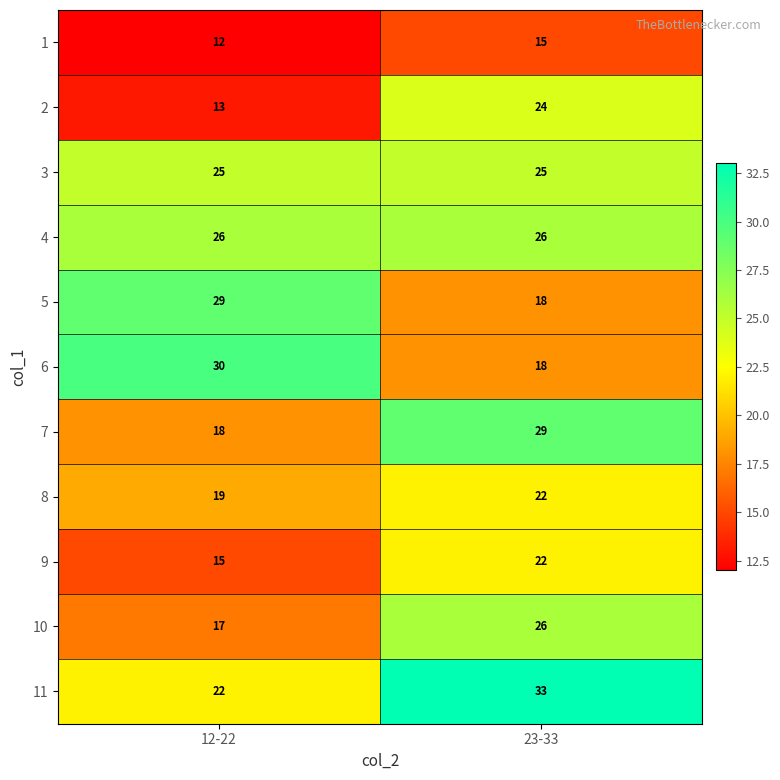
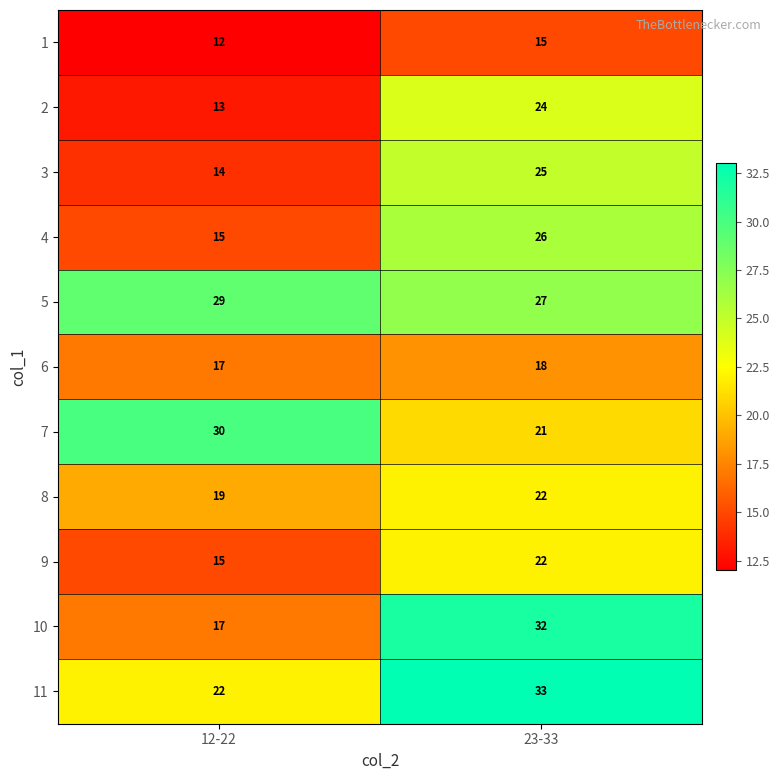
3, 12-22: 25 -> 14
4, 12-22: 26 -> 15
5, 23-33: 18 -> 27
6, 12-22: 30 -> 17
7, 12-22: 18 -> 30
7, 23-33: 29 -> 21
10, 23-33: 26 -> 32
